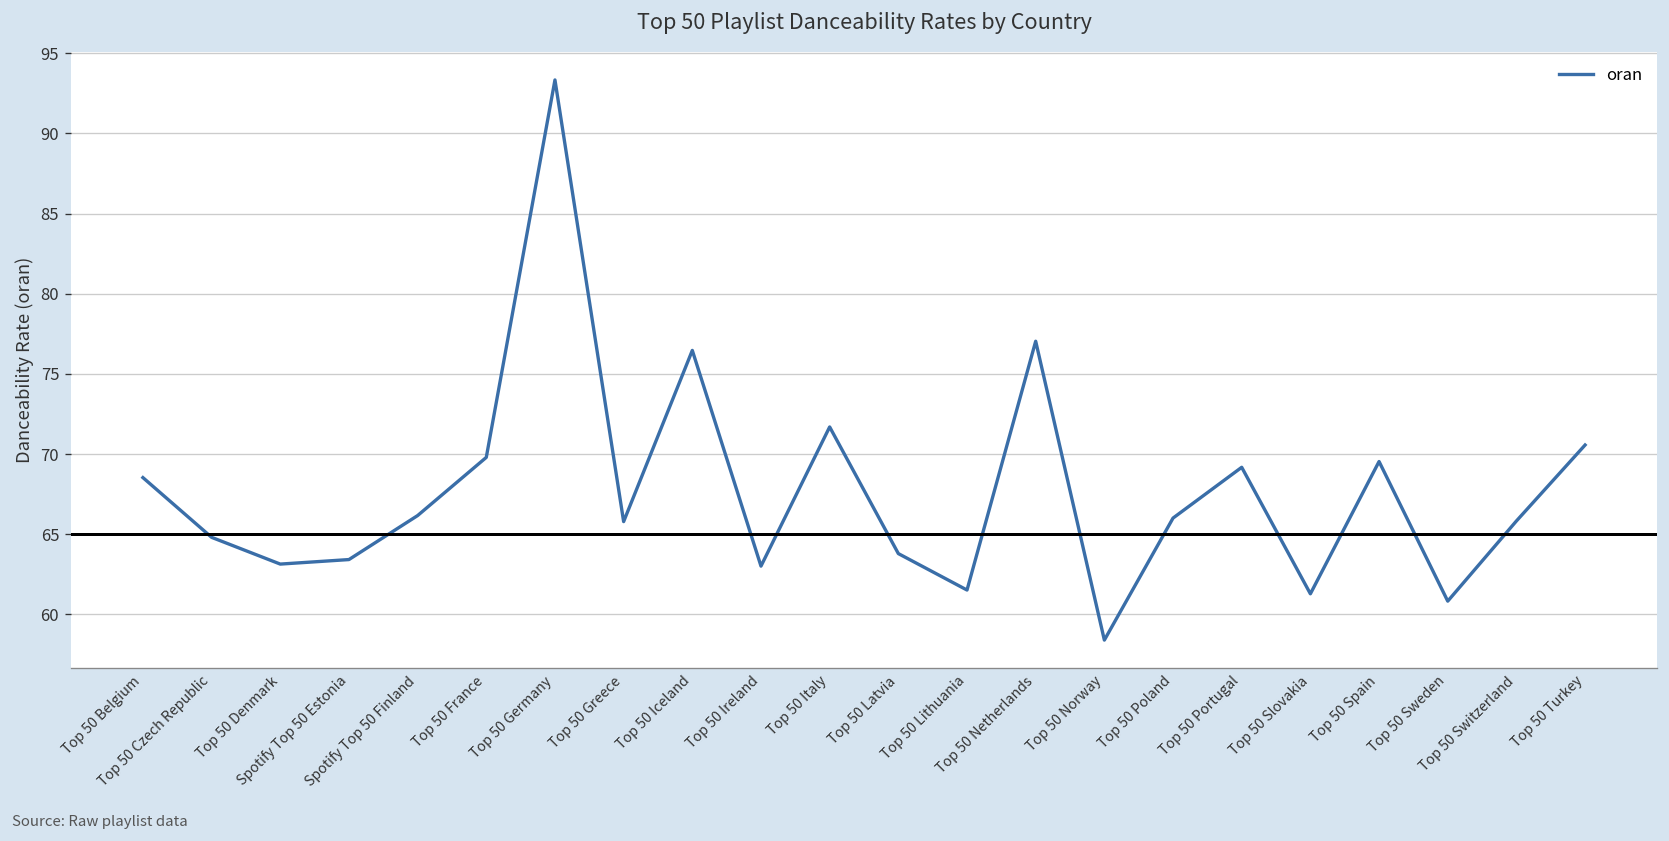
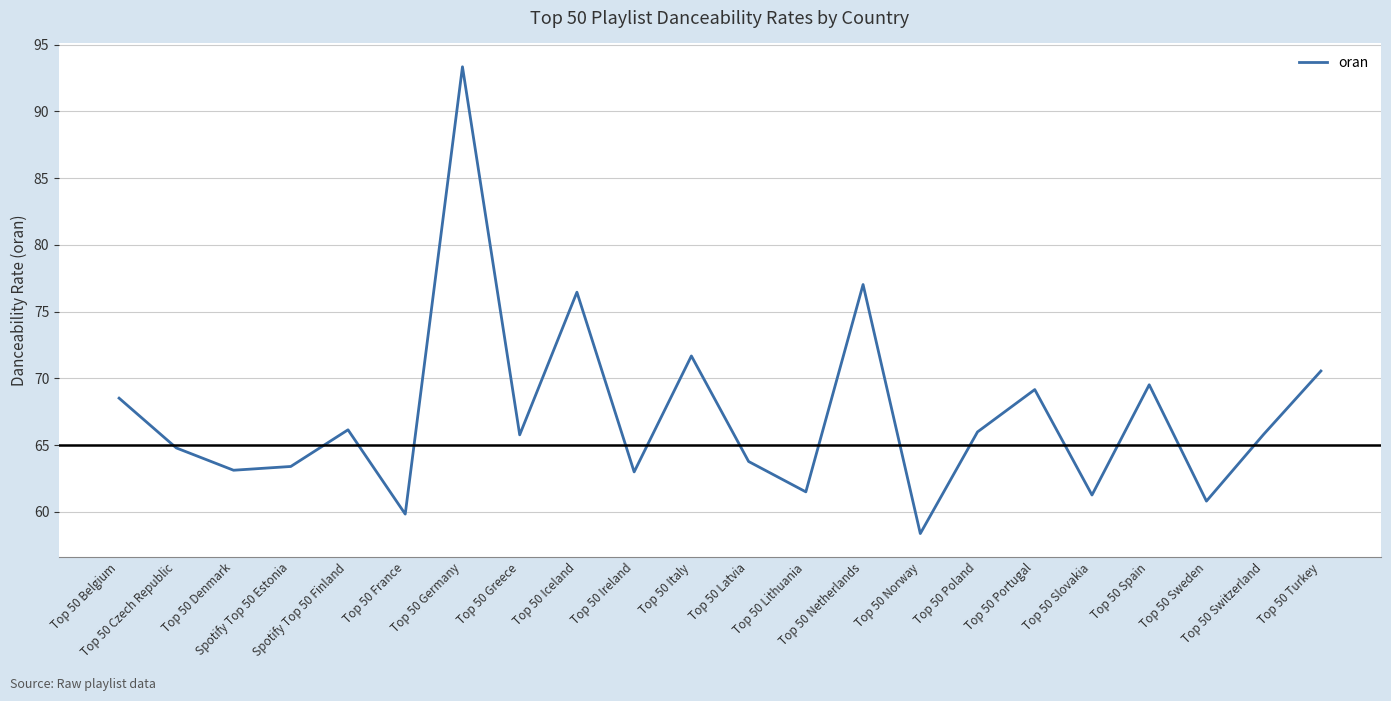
Top 50 France: 69.8 -> 59.8
